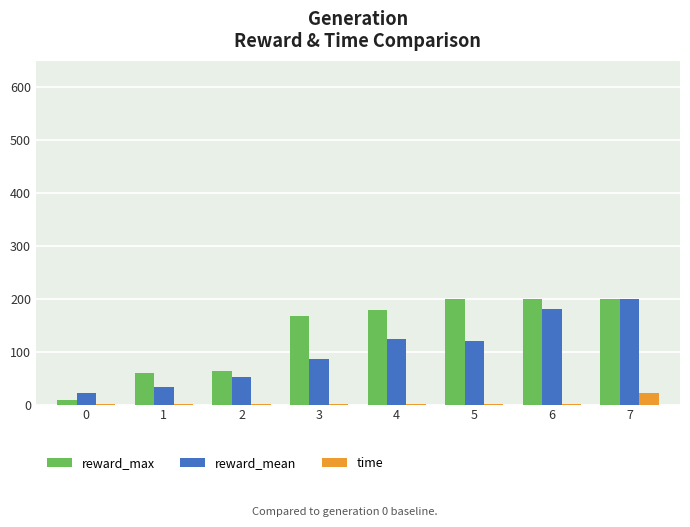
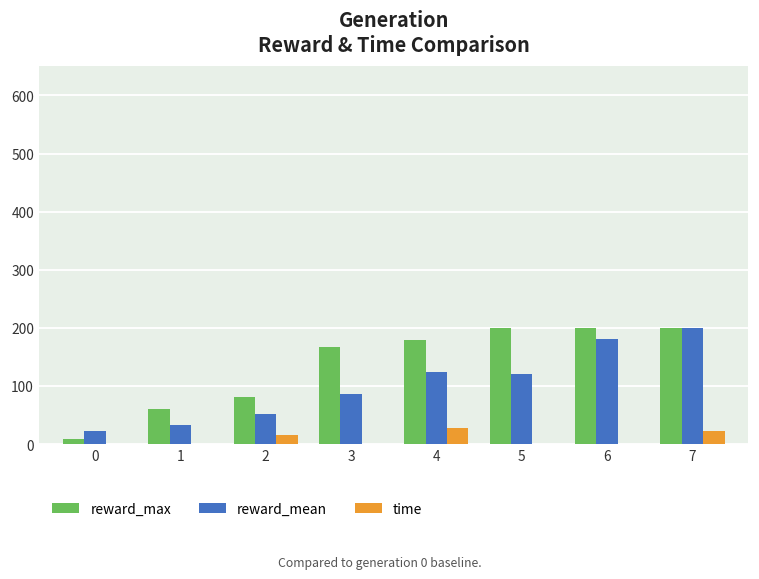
reward_max, 2: 60 -> 80
time, 2: 0 -> 20
time, 4: 0 -> 30
